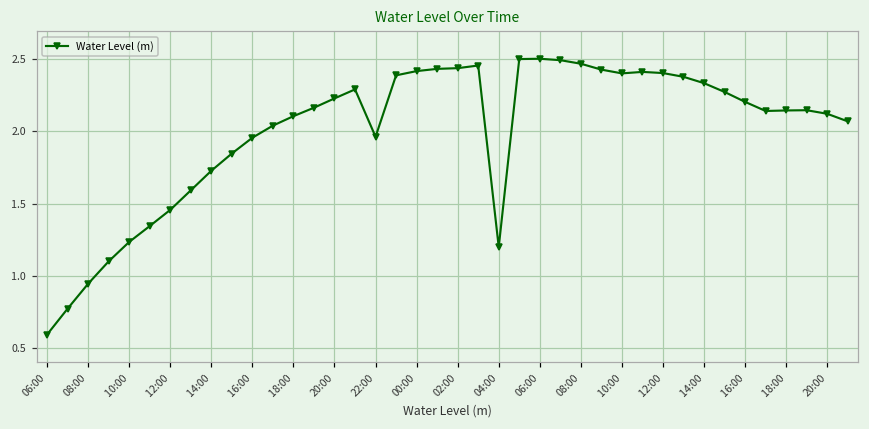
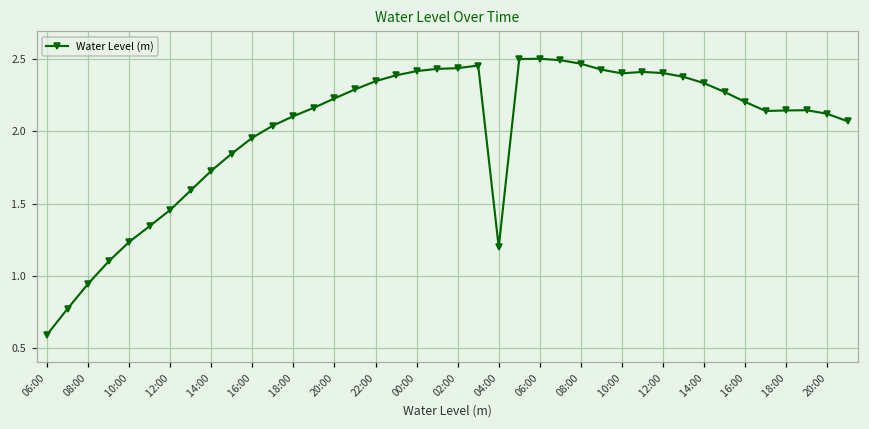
22:00: 1.96 -> 2.34
